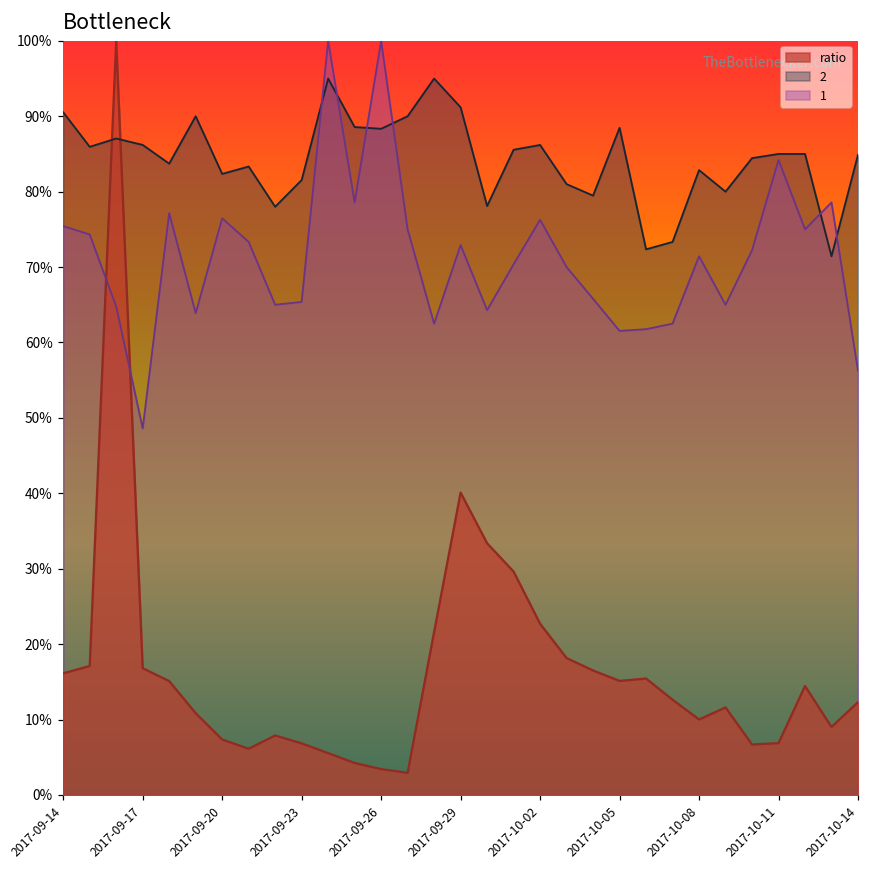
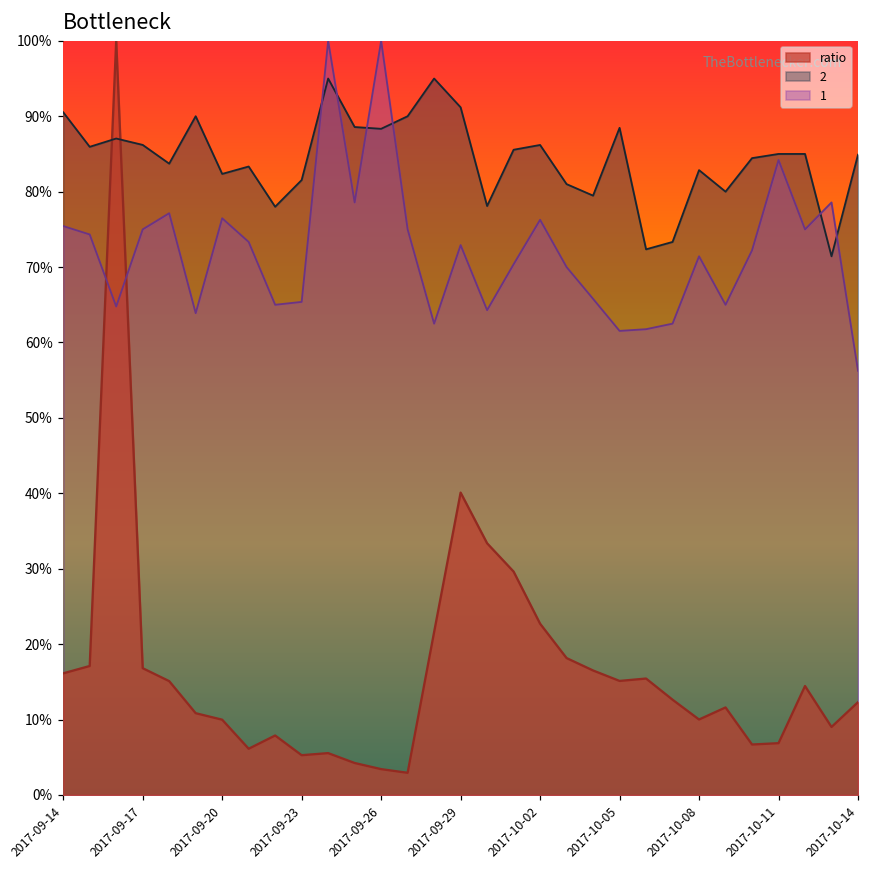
1, 2017-09-17: 49% -> 75%
ratio, 2017-09-20: 7% -> 10%
ratio, 2017-09-23: 7% -> 5%
